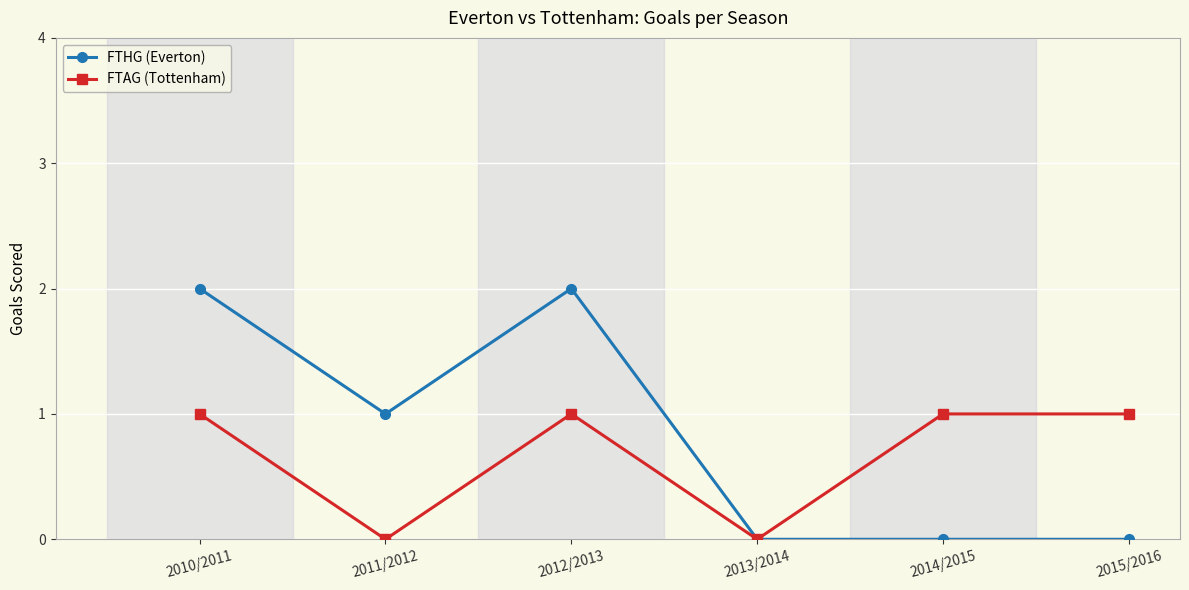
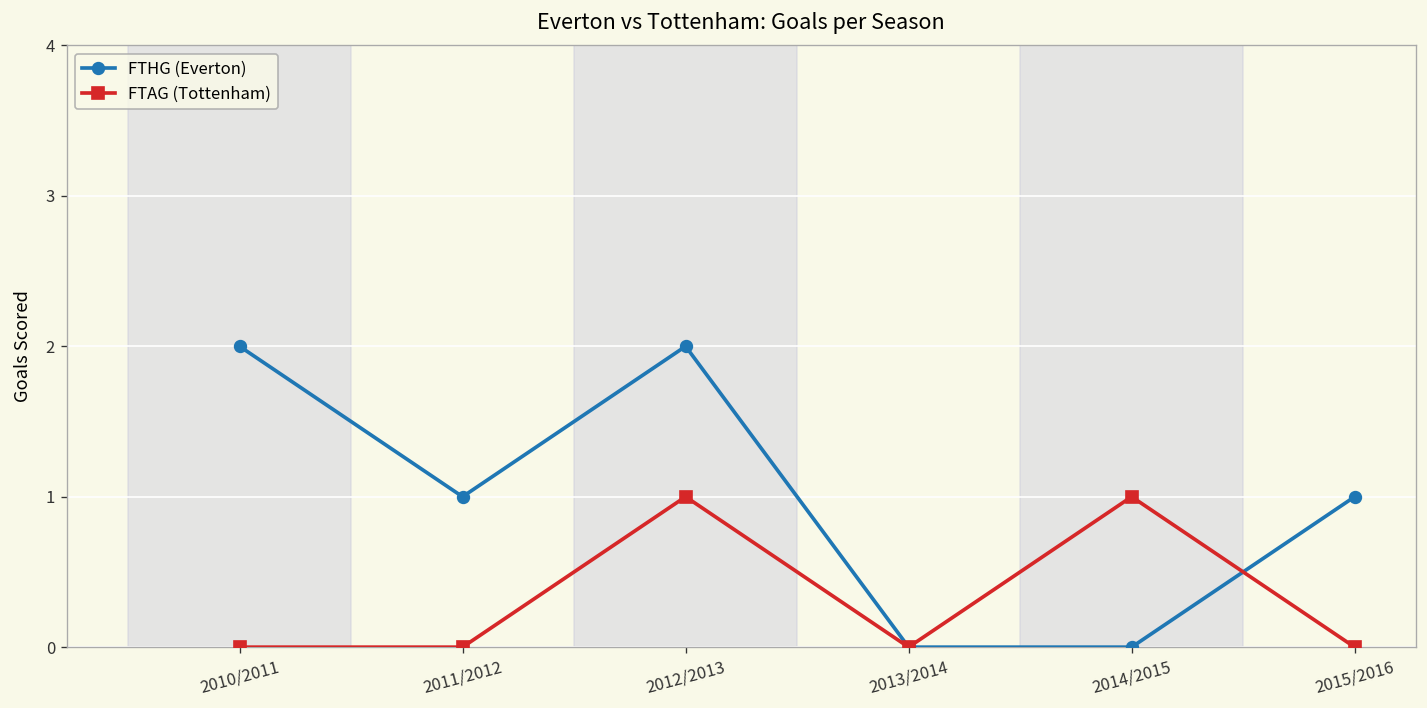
FTAG (Tottenham), 2010/2011: 1 -> 0
FTHG (Everton), 2015/2016: 0 -> 1
FTAG (Tottenham), 2015/2016: 1 -> 0
